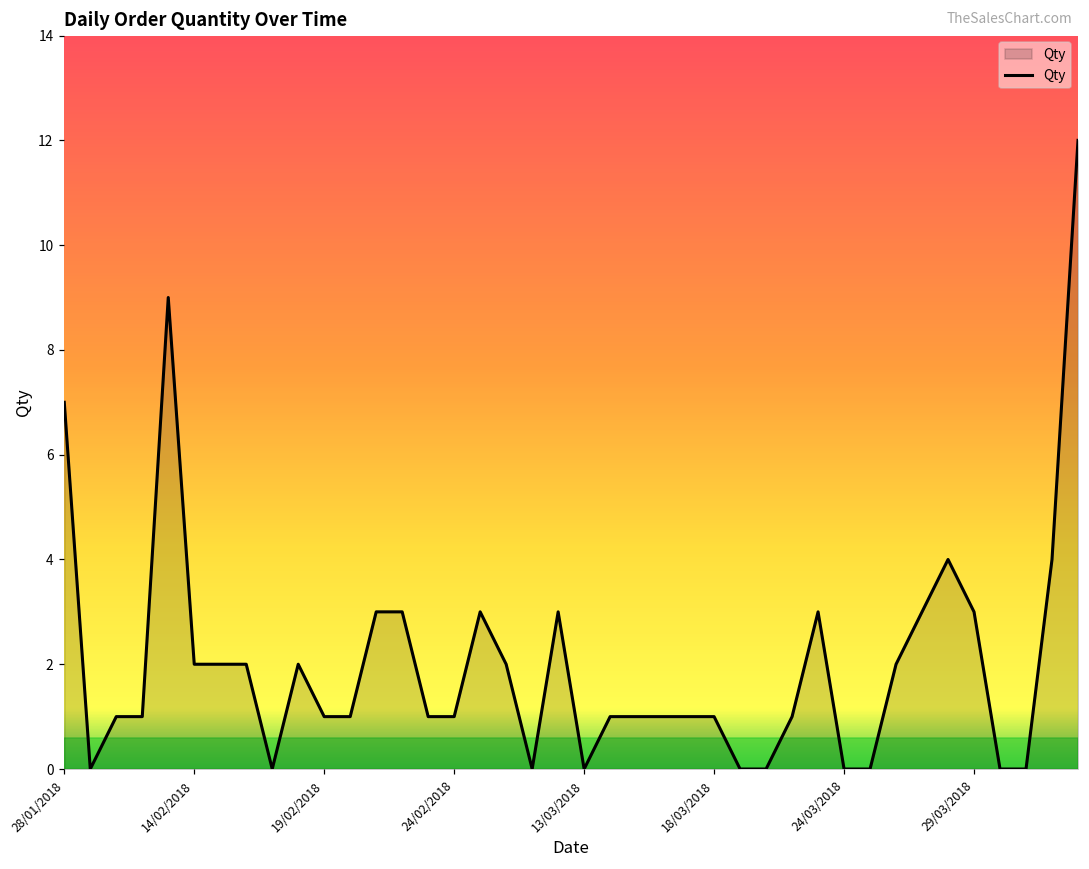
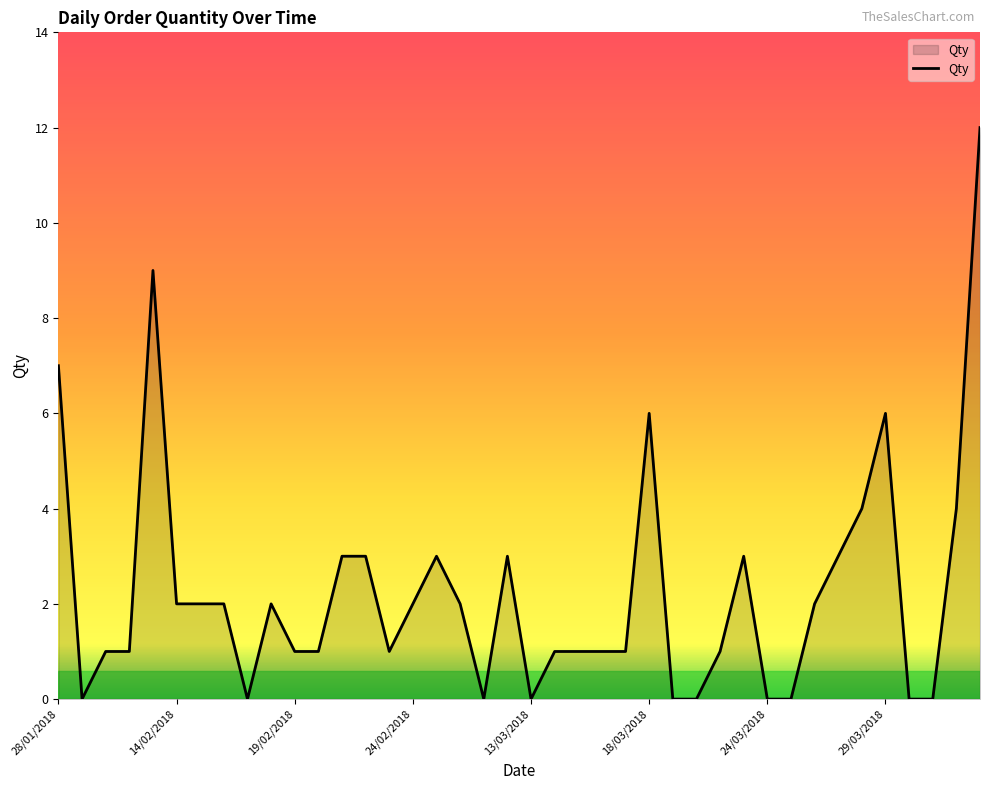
24/02/2018: 1 -> 2
18/03/2018: 1 -> 6
29/03/2018: 3 -> 6
